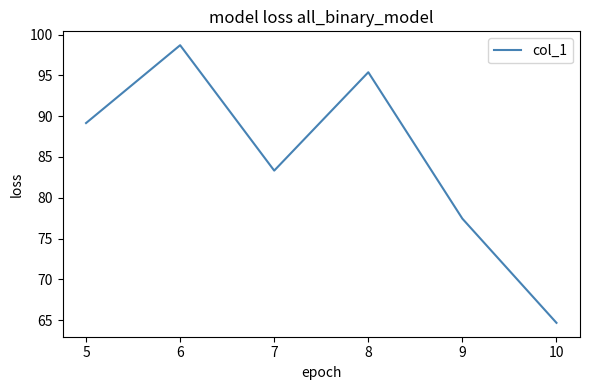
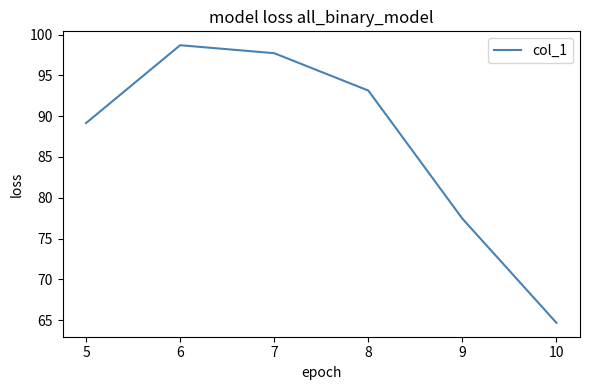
7: 83 -> 98
8: 95 -> 93
